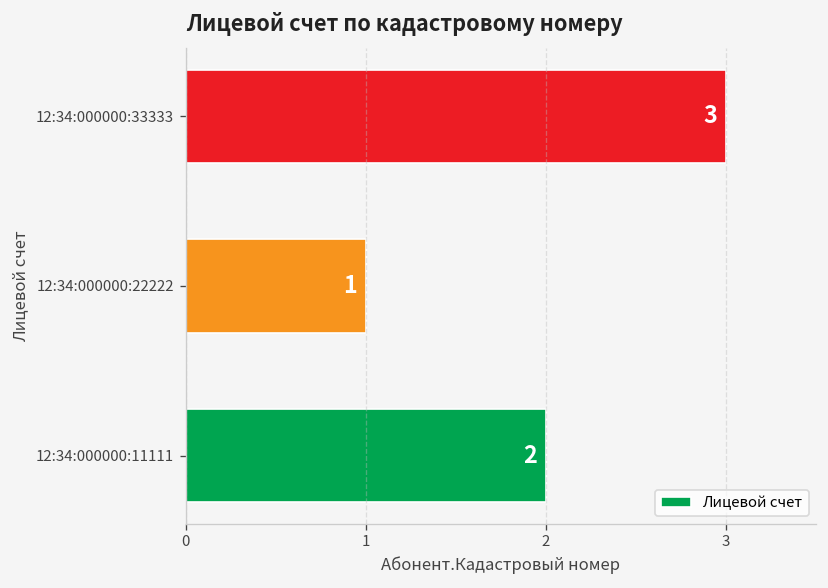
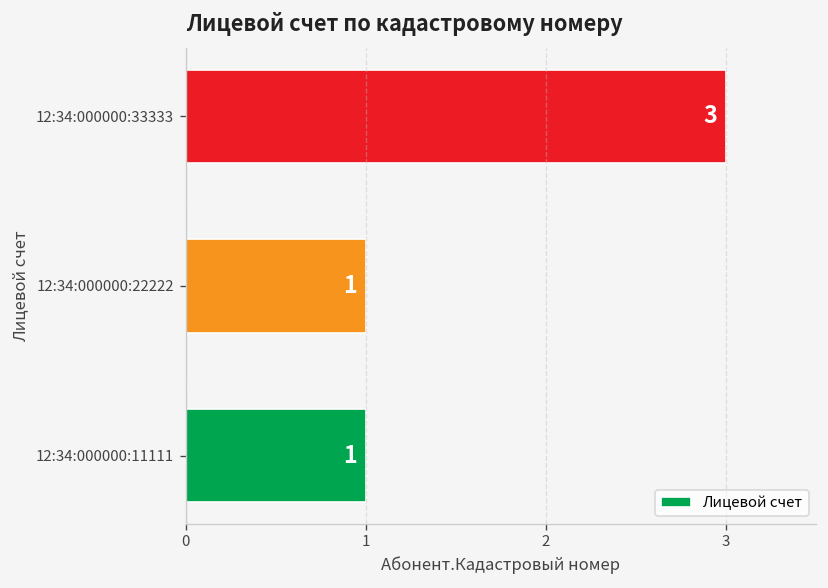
12:34:000000:11111: 2 -> 1
